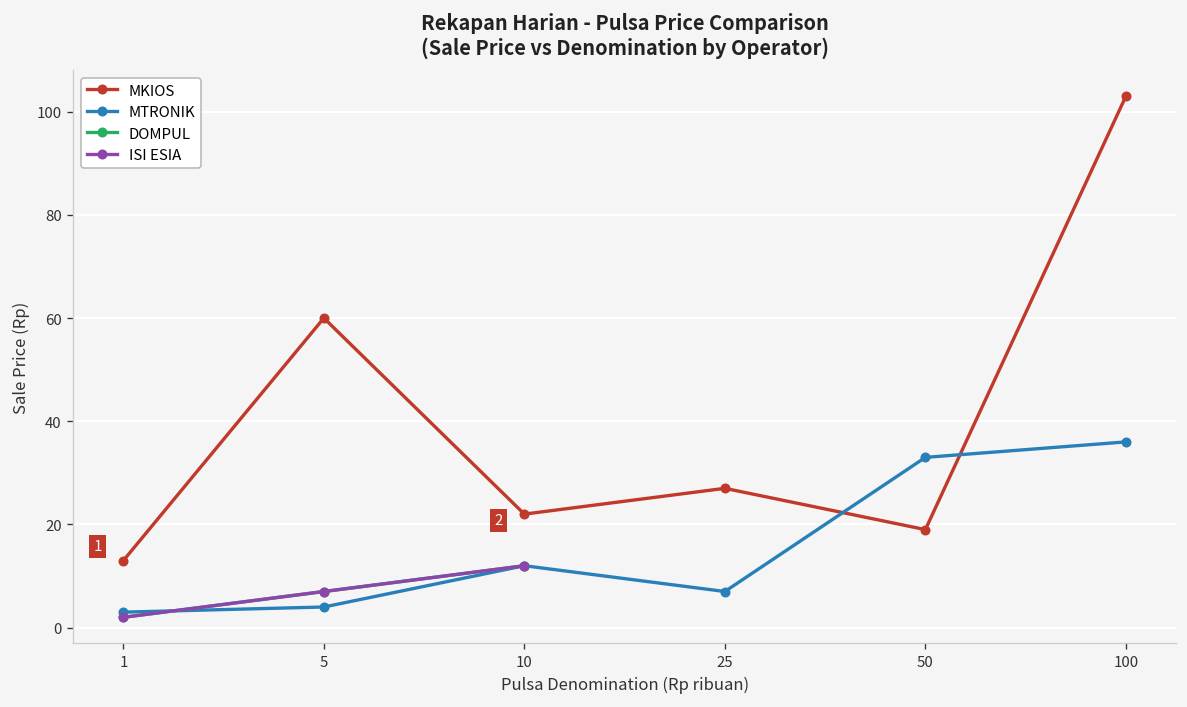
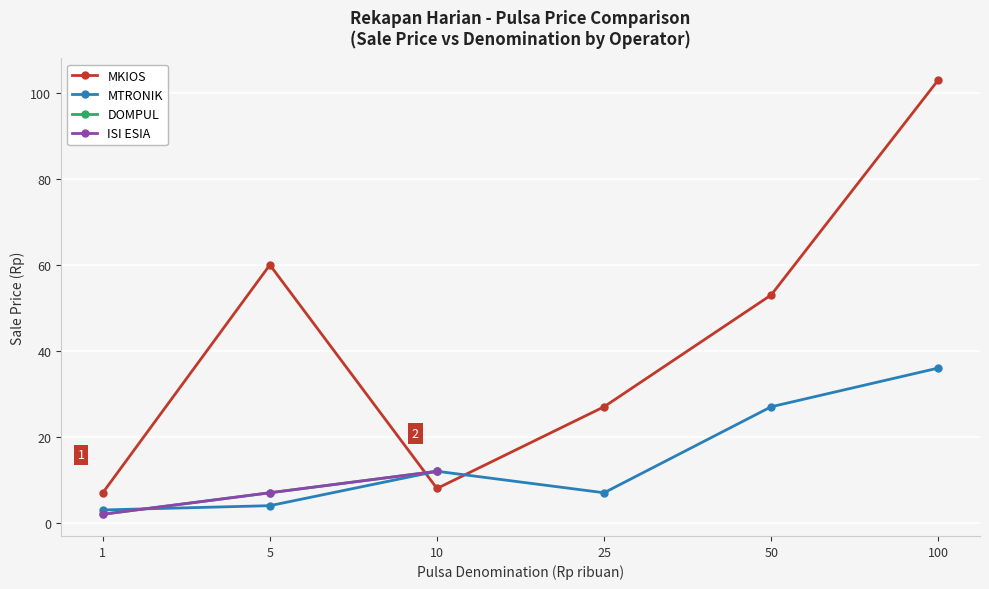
MKIOS, 1: 13 -> 7
MKIOS, 10: 22 -> 8
MKIOS, 50: 19 -> 53
MTRONIK, 50: 33 -> 27
